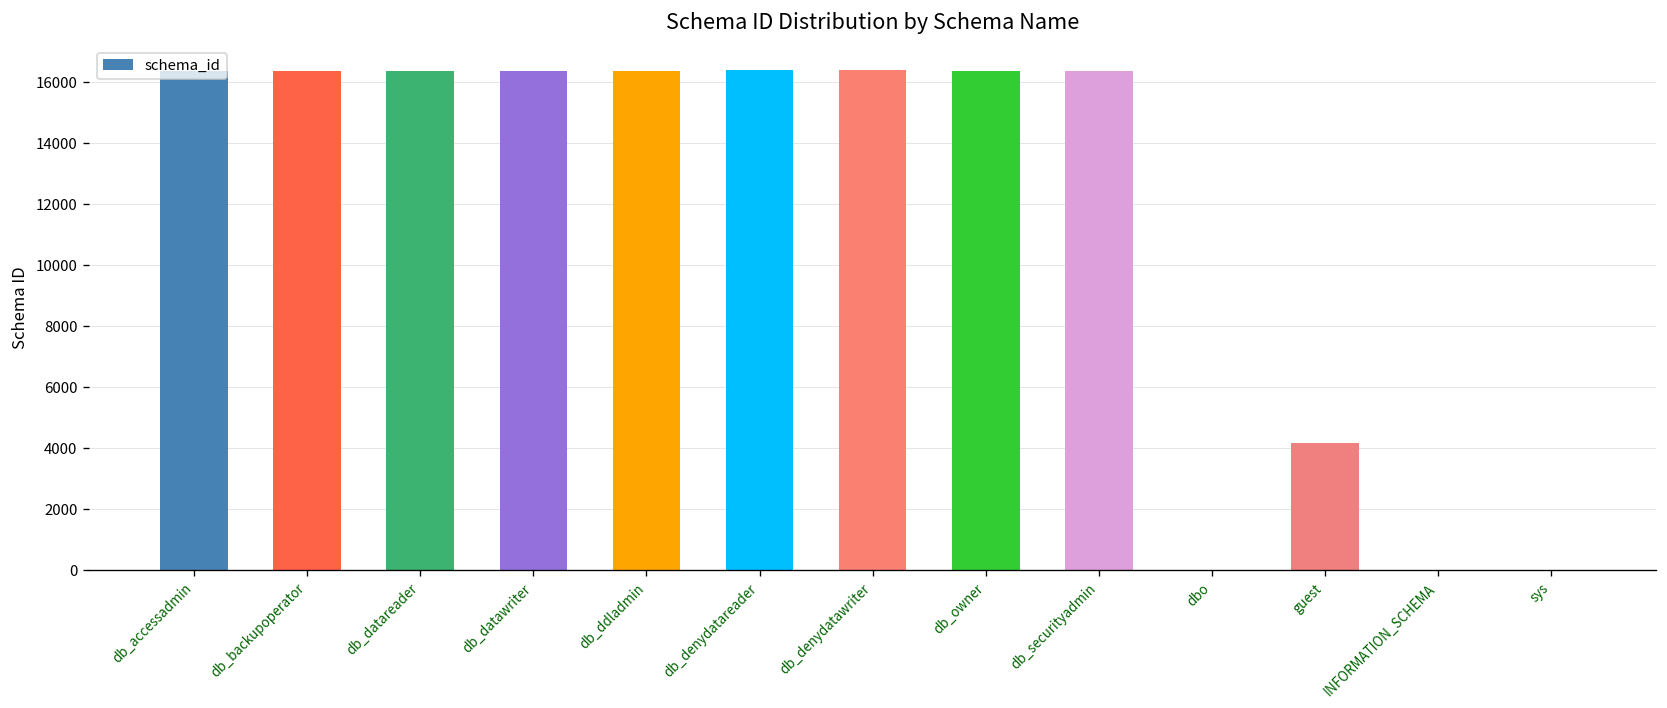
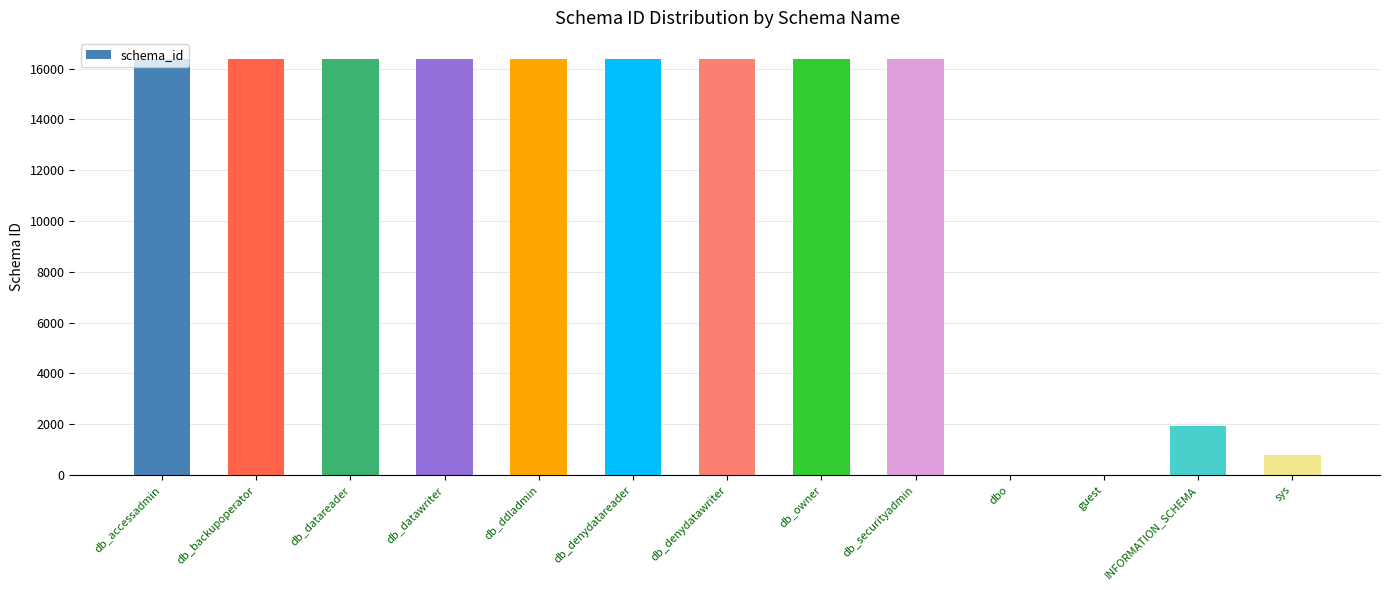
guest: 4200 -> 0
INFORMATION_SCHEMA: 0 -> 1900
sys: 0 -> 800
